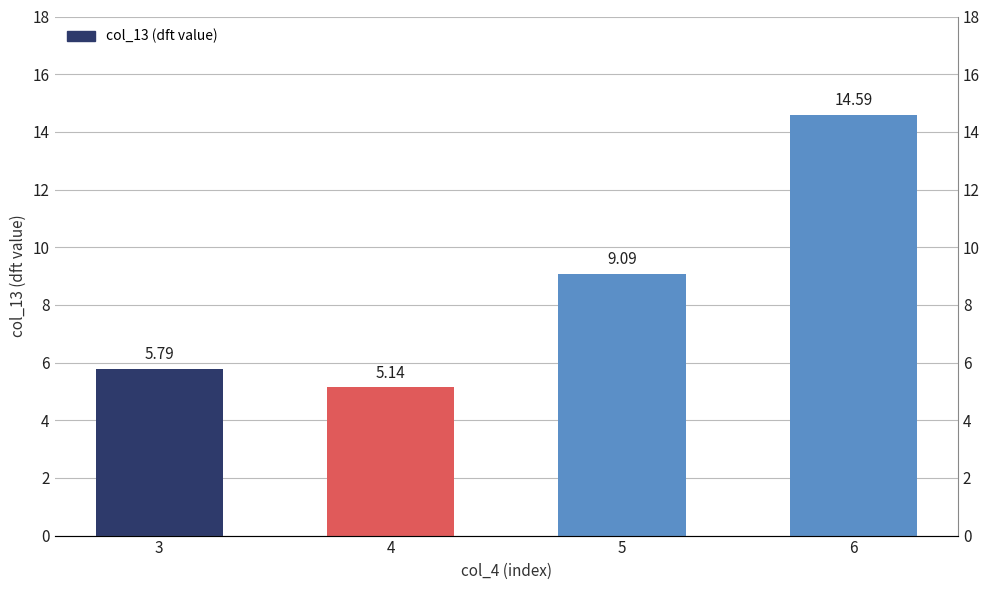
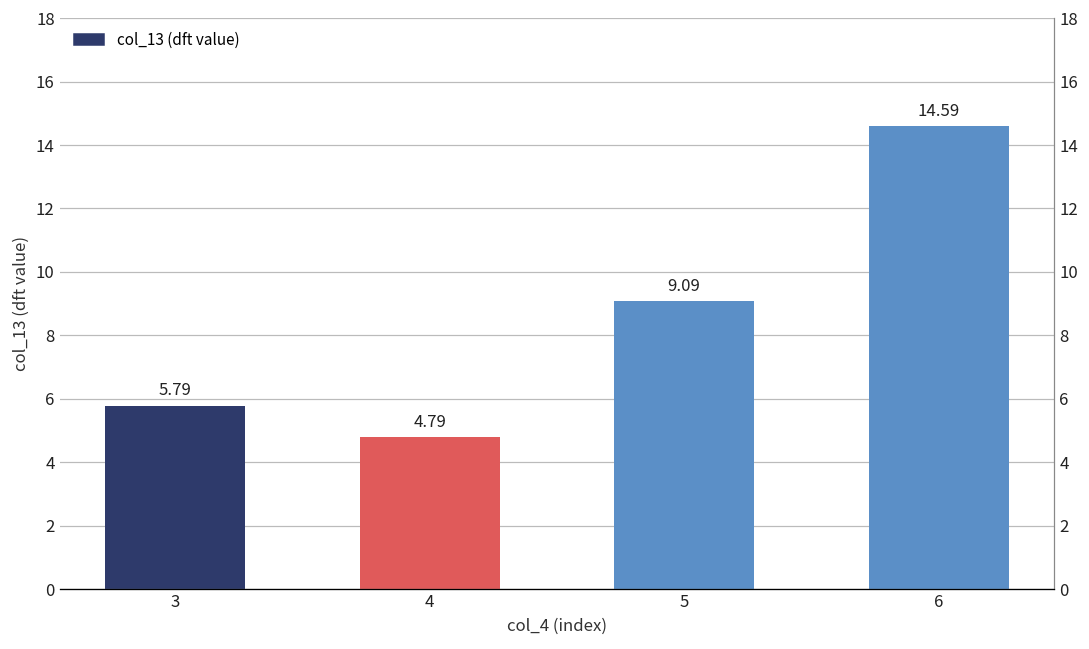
4: 5.14 -> 4.79
